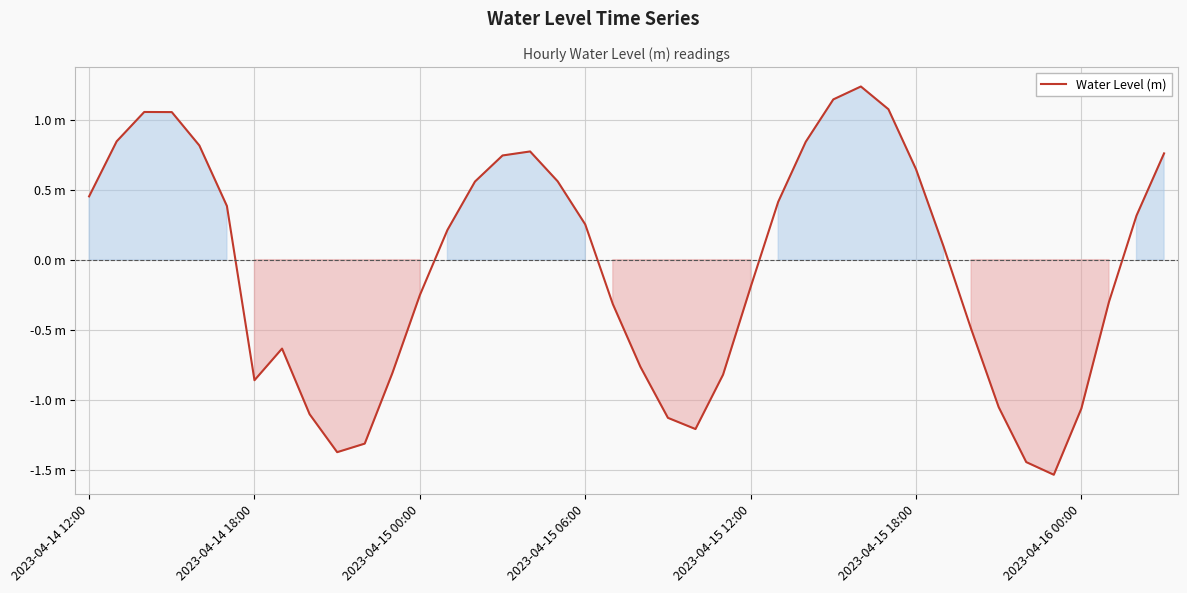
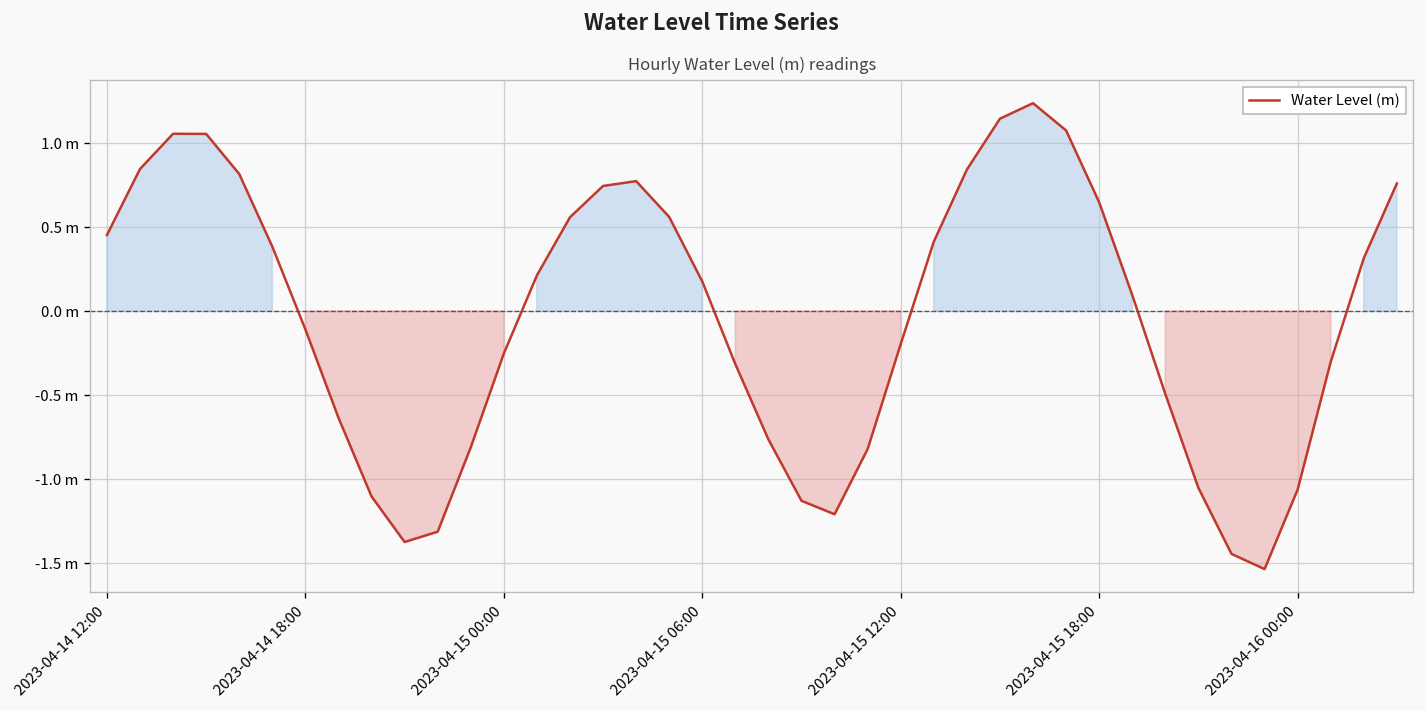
2023-04-14 18:00: -0.86 m -> -0.11 m
2023-04-15 06:00: 0.25 m -> 0.18 m
